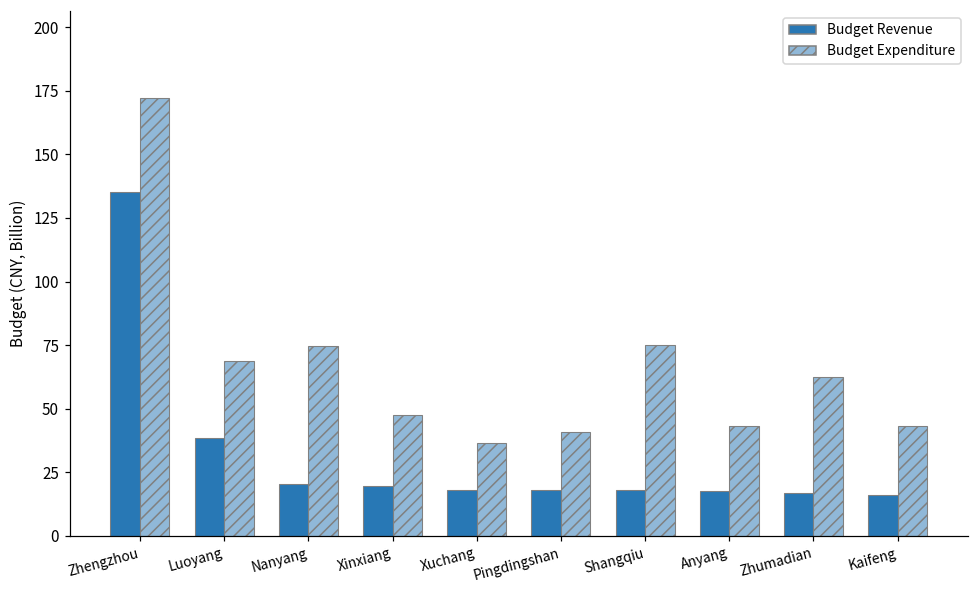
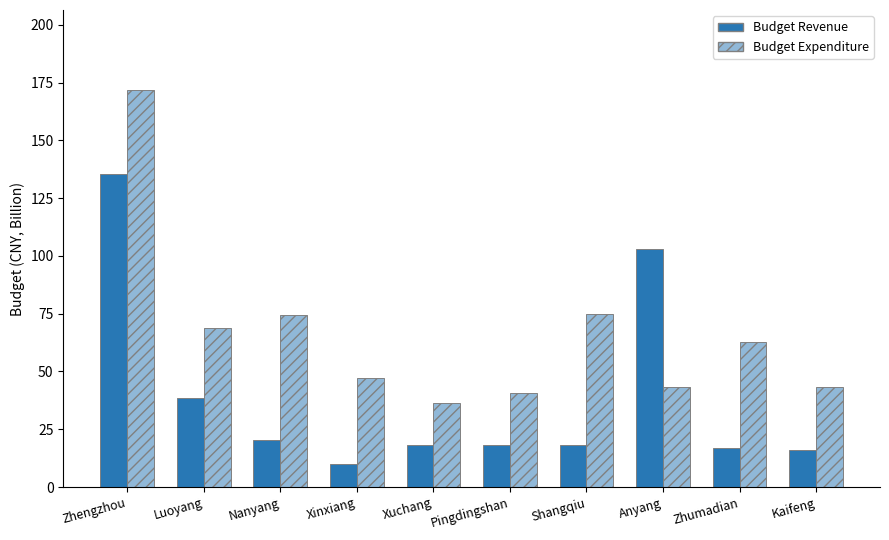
Budget Revenue, Xinxiang: 19 -> 10
Budget Revenue, Anyang: 17 -> 103
